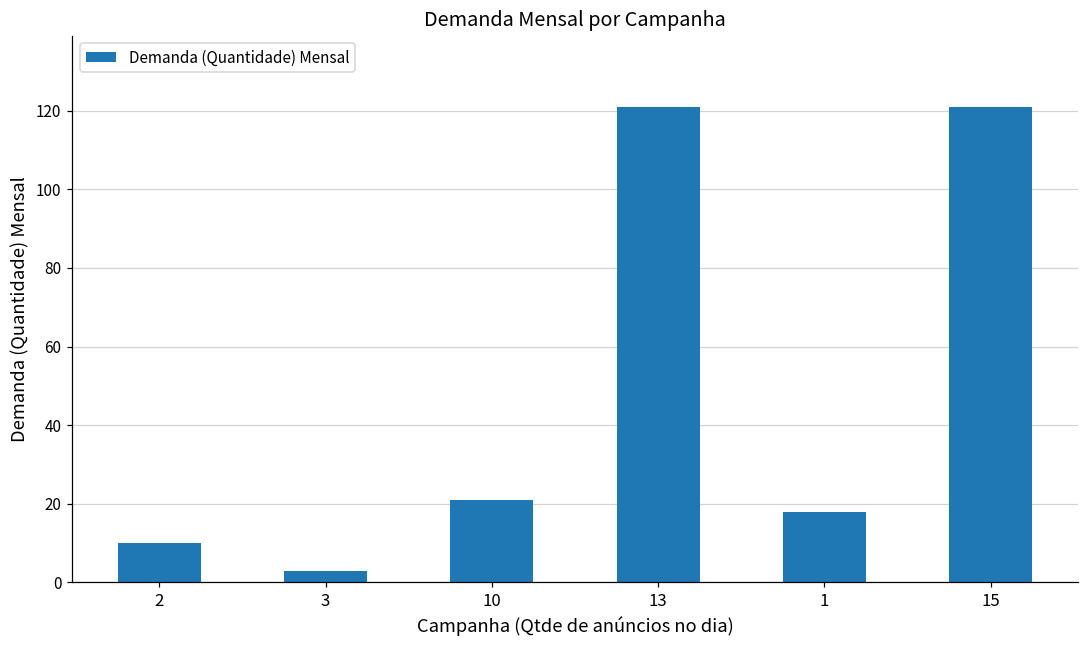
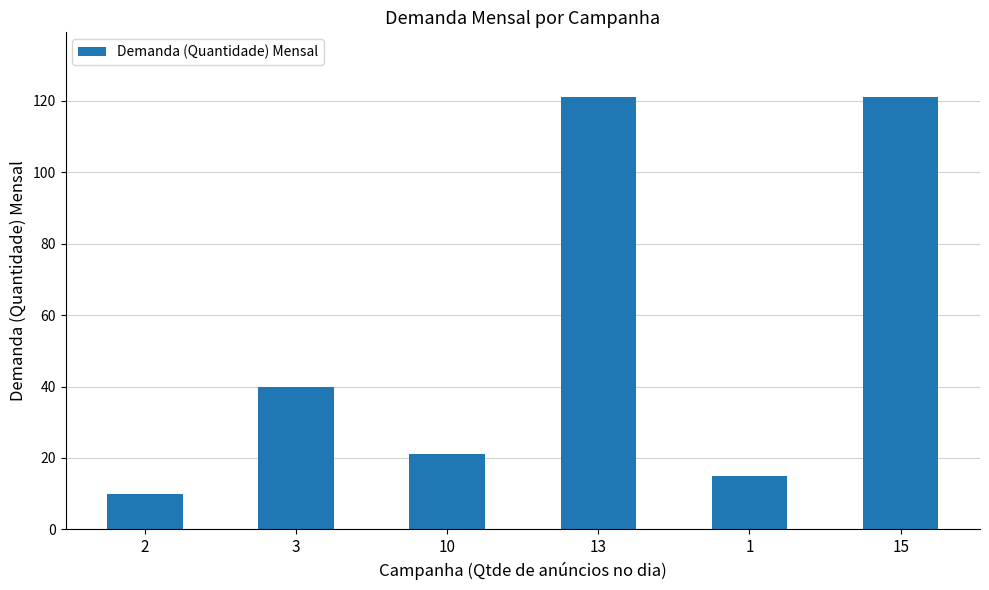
3: 3 -> 40
1: 18 -> 15
